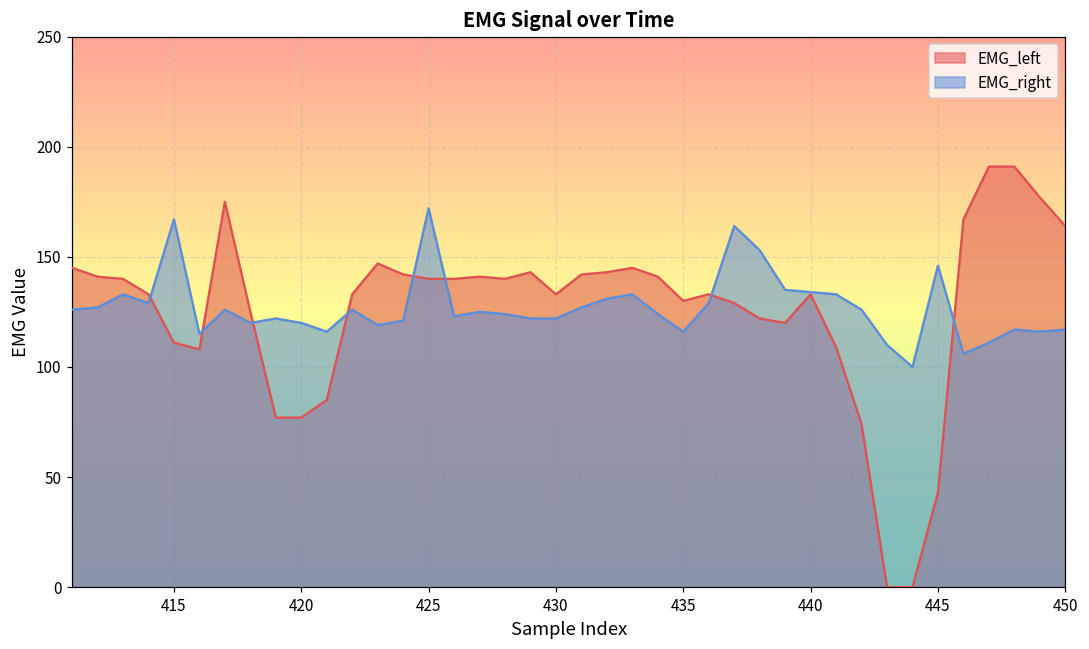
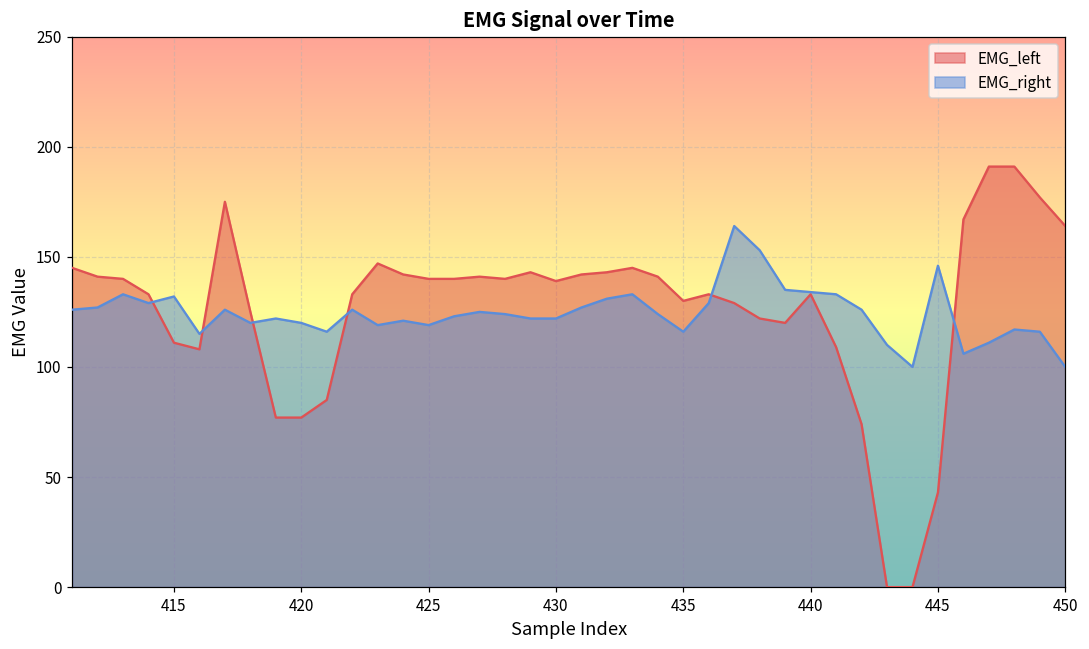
EMG_right, 415: 167 -> 132
EMG_right, 425: 172 -> 119
EMG_left, 430: 133 -> 139
EMG_right, 450: 117 -> 100
